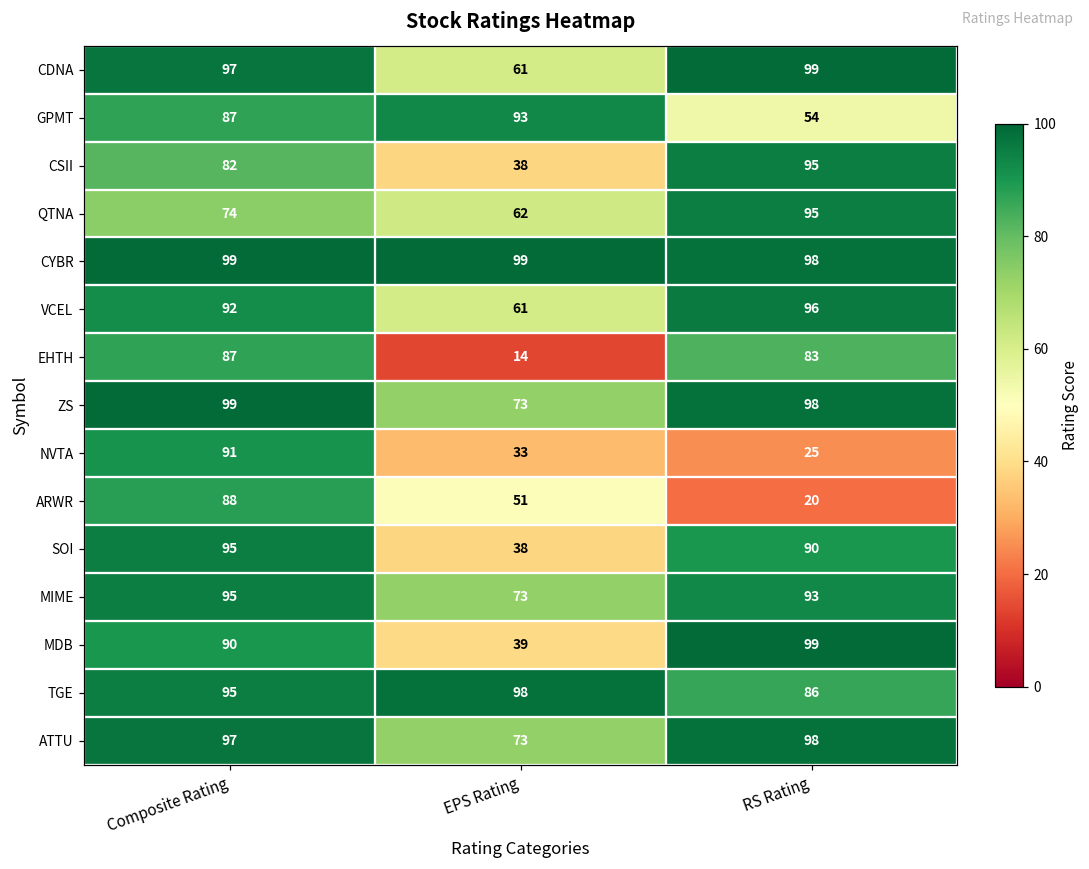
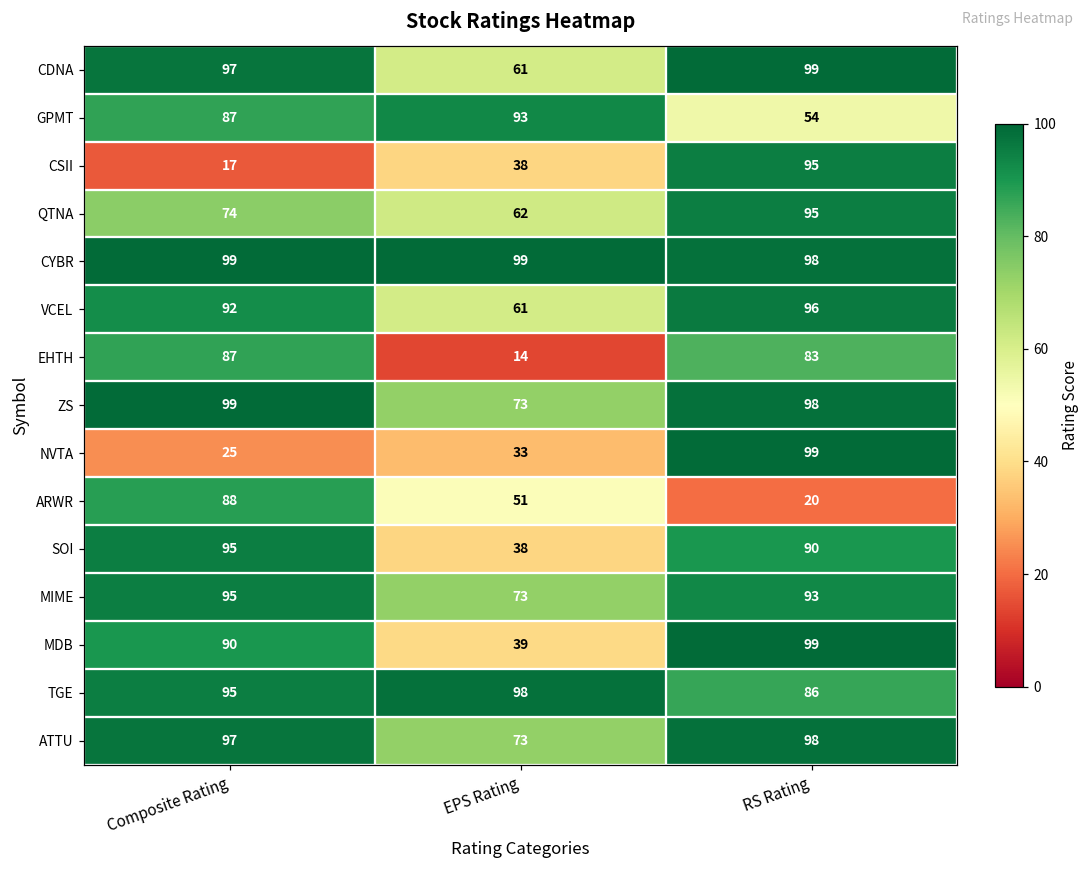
CSII, Composite Rating: 82 -> 17
NVTA, Composite Rating: 91 -> 25
NVTA, RS Rating: 25 -> 99
